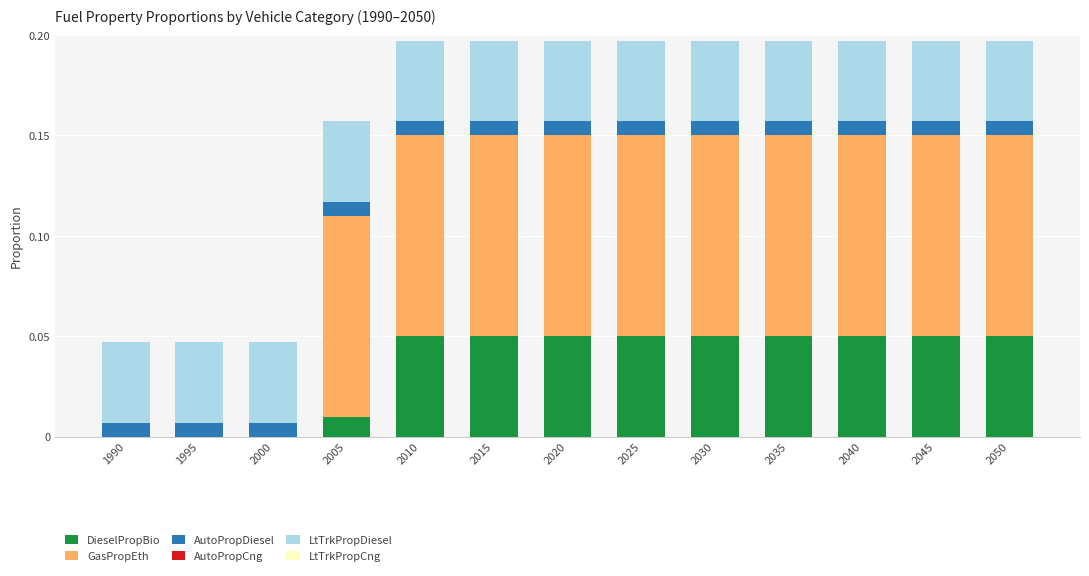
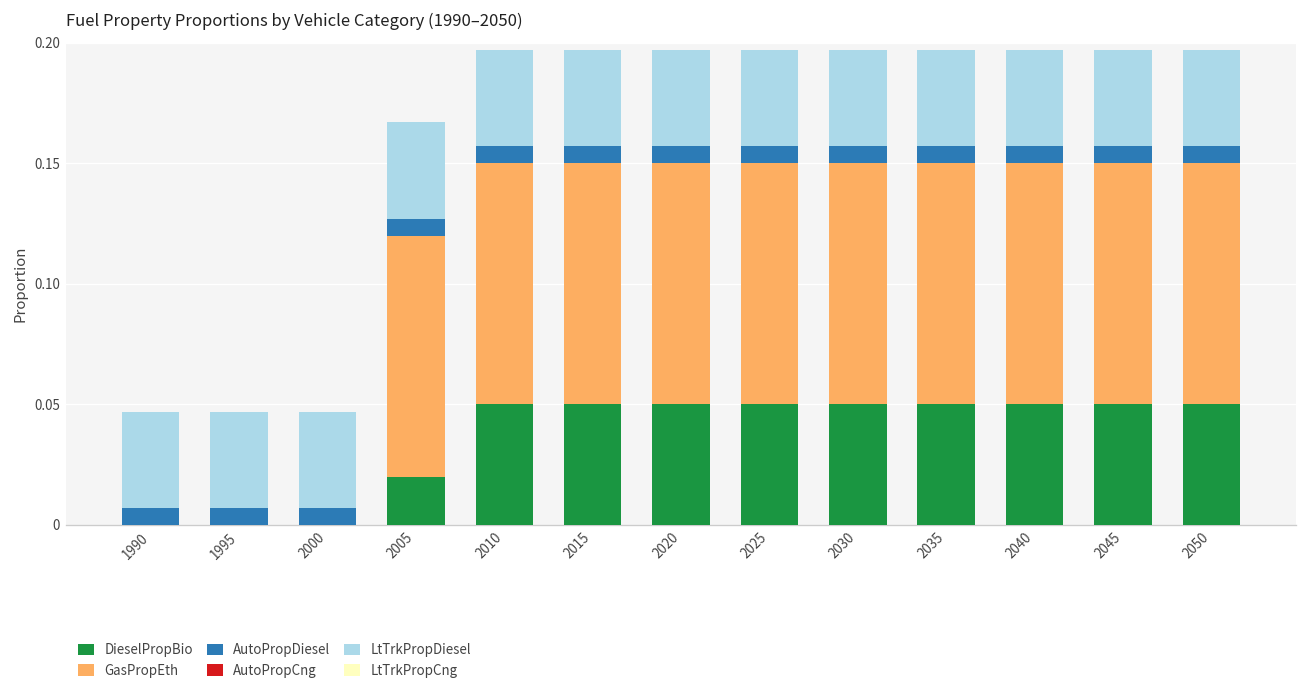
DieselPropBio, 2005: 0.01 -> 0.02
